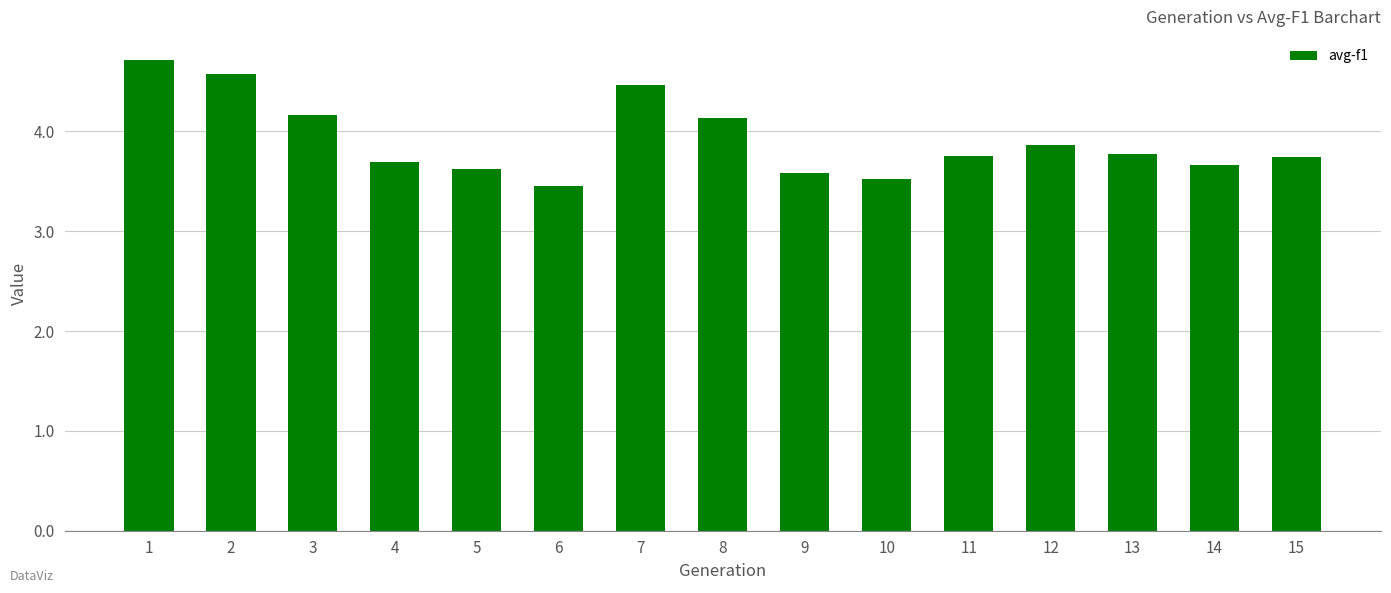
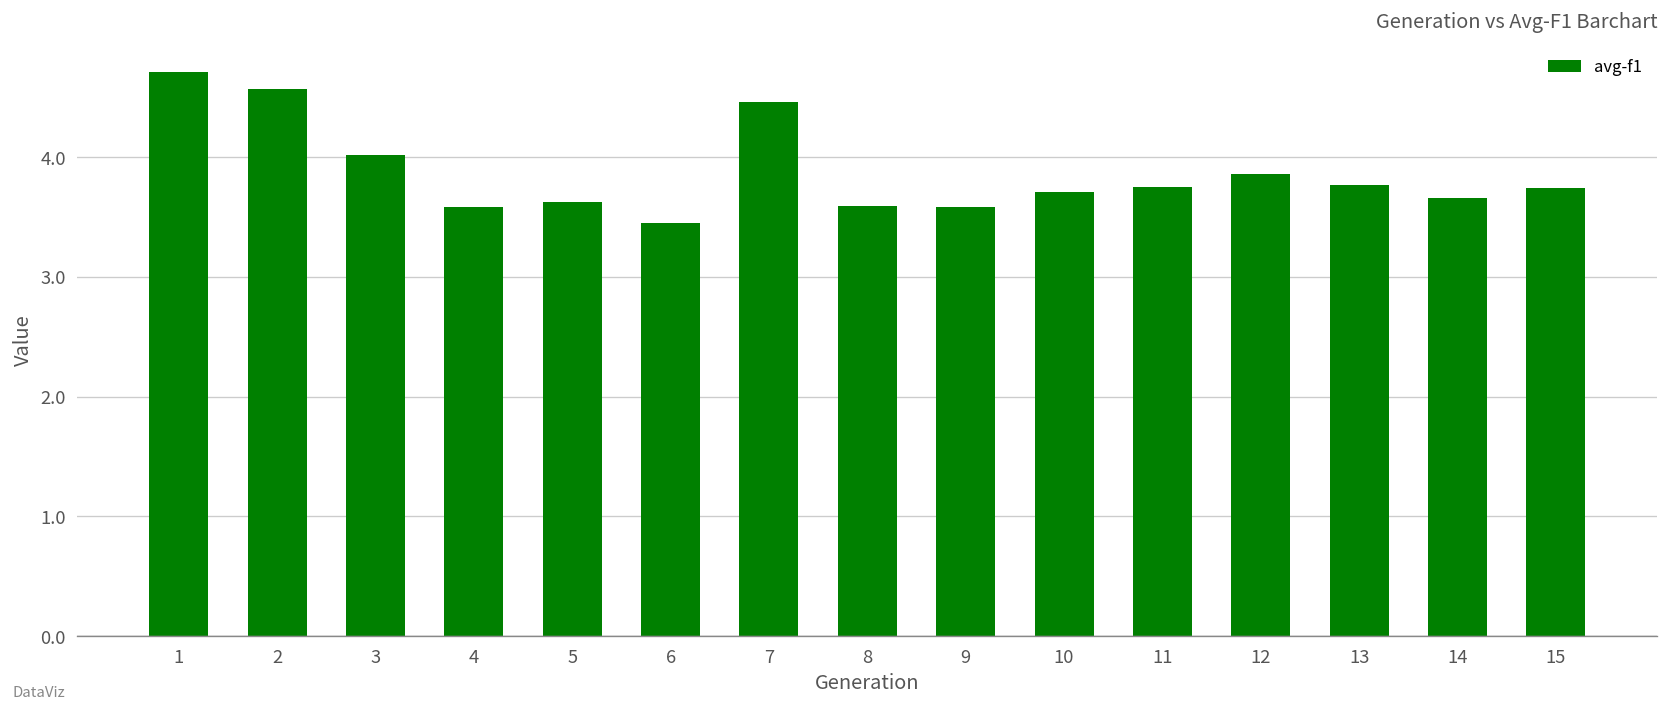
3: 4.2 -> 4.0
4: 3.7 -> 3.6
8: 4.1 -> 3.6
10: 3.5 -> 3.7
